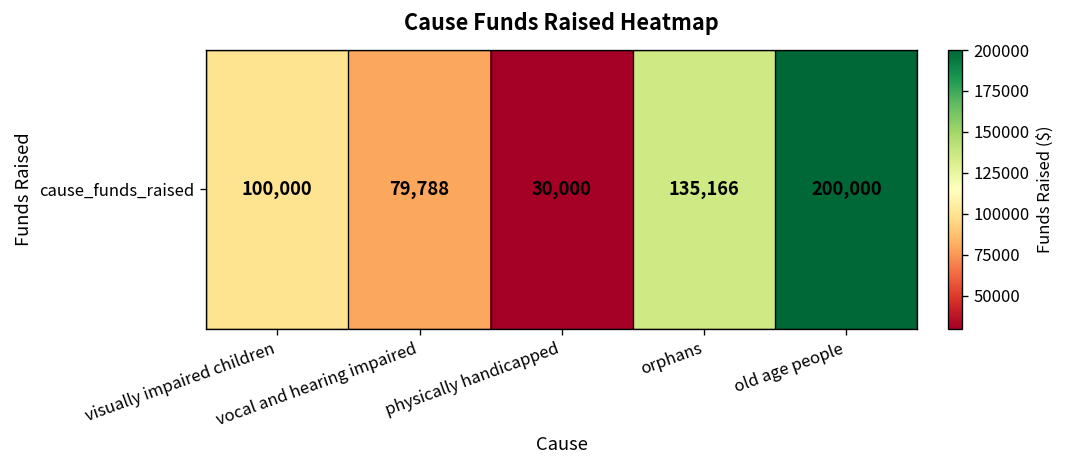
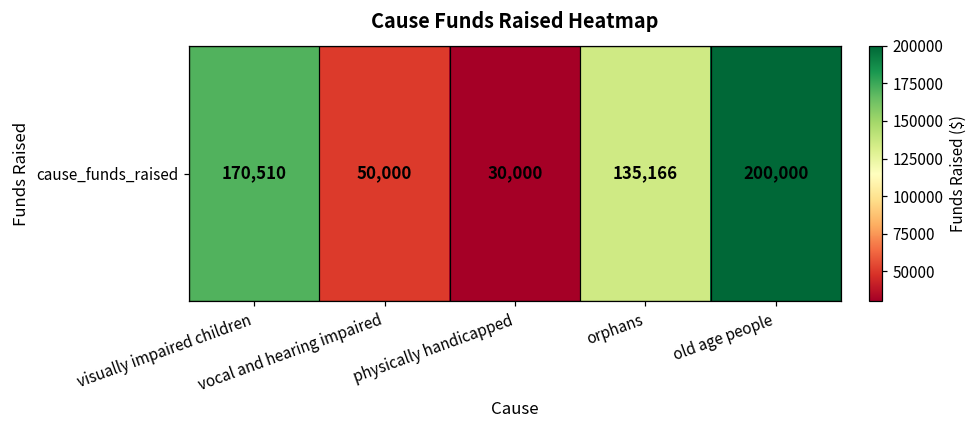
cause_funds_raised, visually impaired children: 100,000 -> 170,510
cause_funds_raised, vocal and hearing impaired: 79,788 -> 50,000
